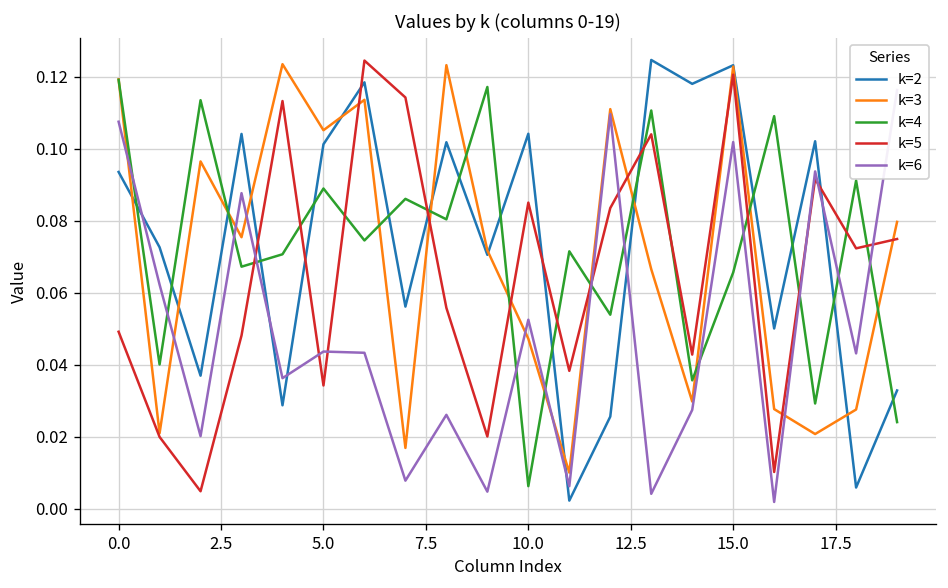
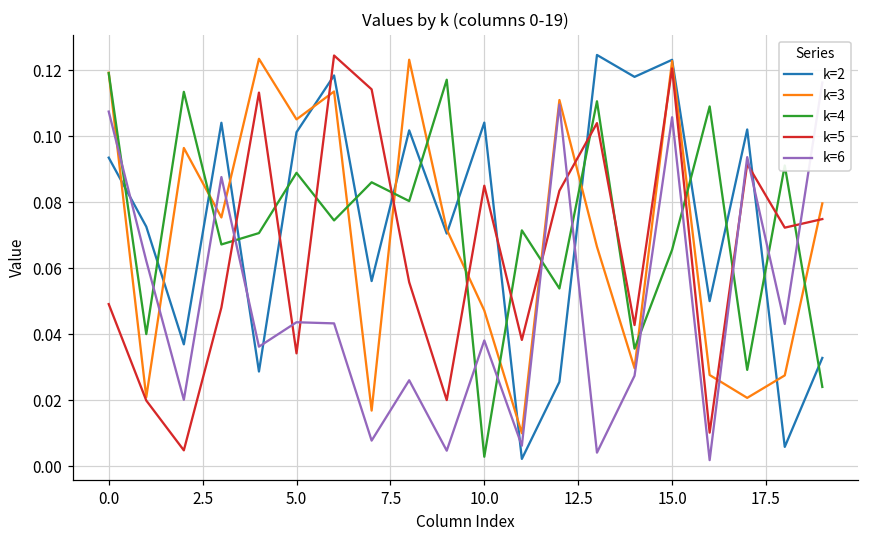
k=4, 10.0: 0.006 -> 0.003
k=6, 10.0: 0.052 -> 0.038
k=6, 15.0: 0.102 -> 0.106
